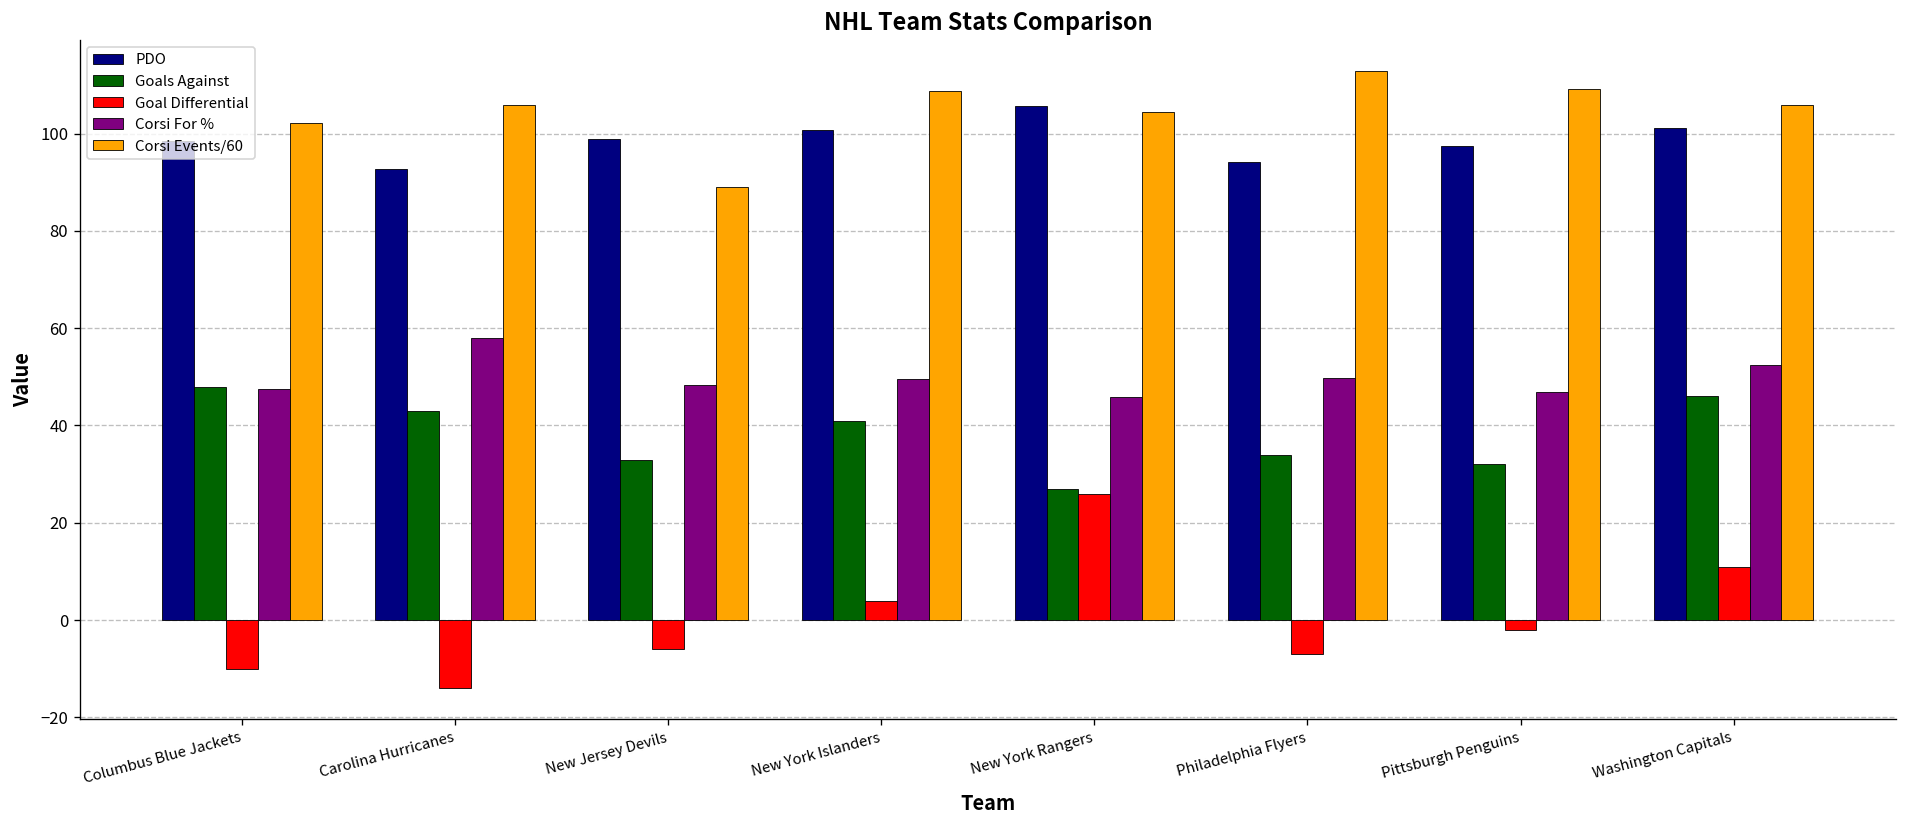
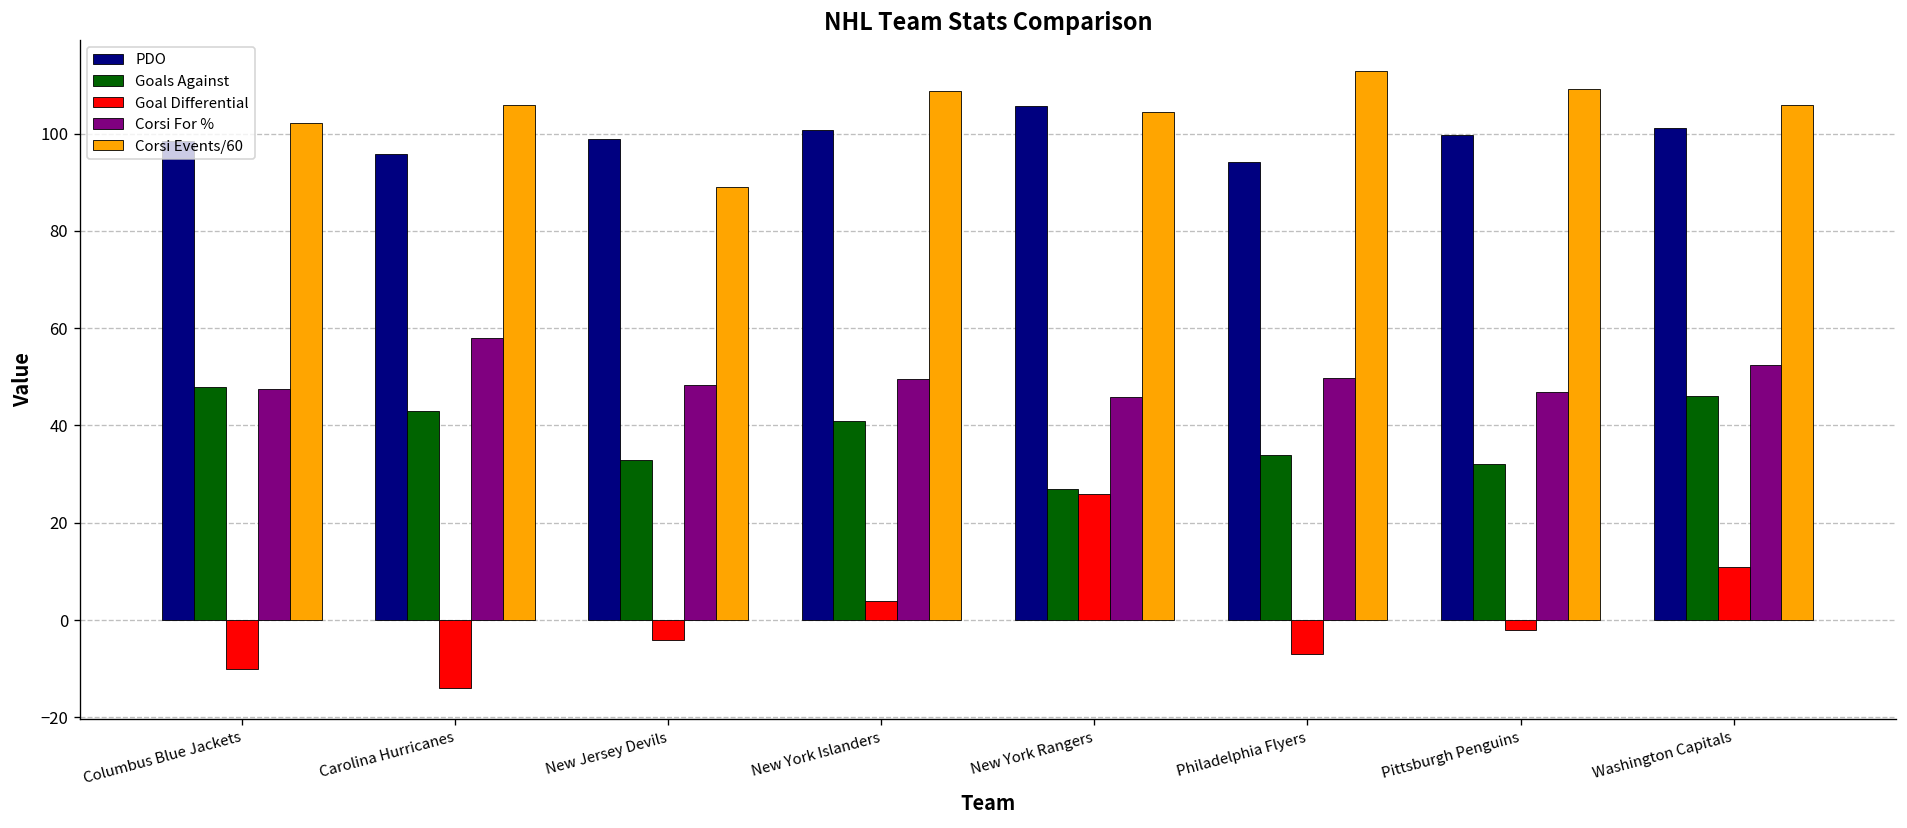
PDO, Carolina Hurricanes: 93 -> 96
Goal Differential, New Jersey Devils: -6 -> -4
PDO, Pittsburgh Penguins: 97 -> 100
